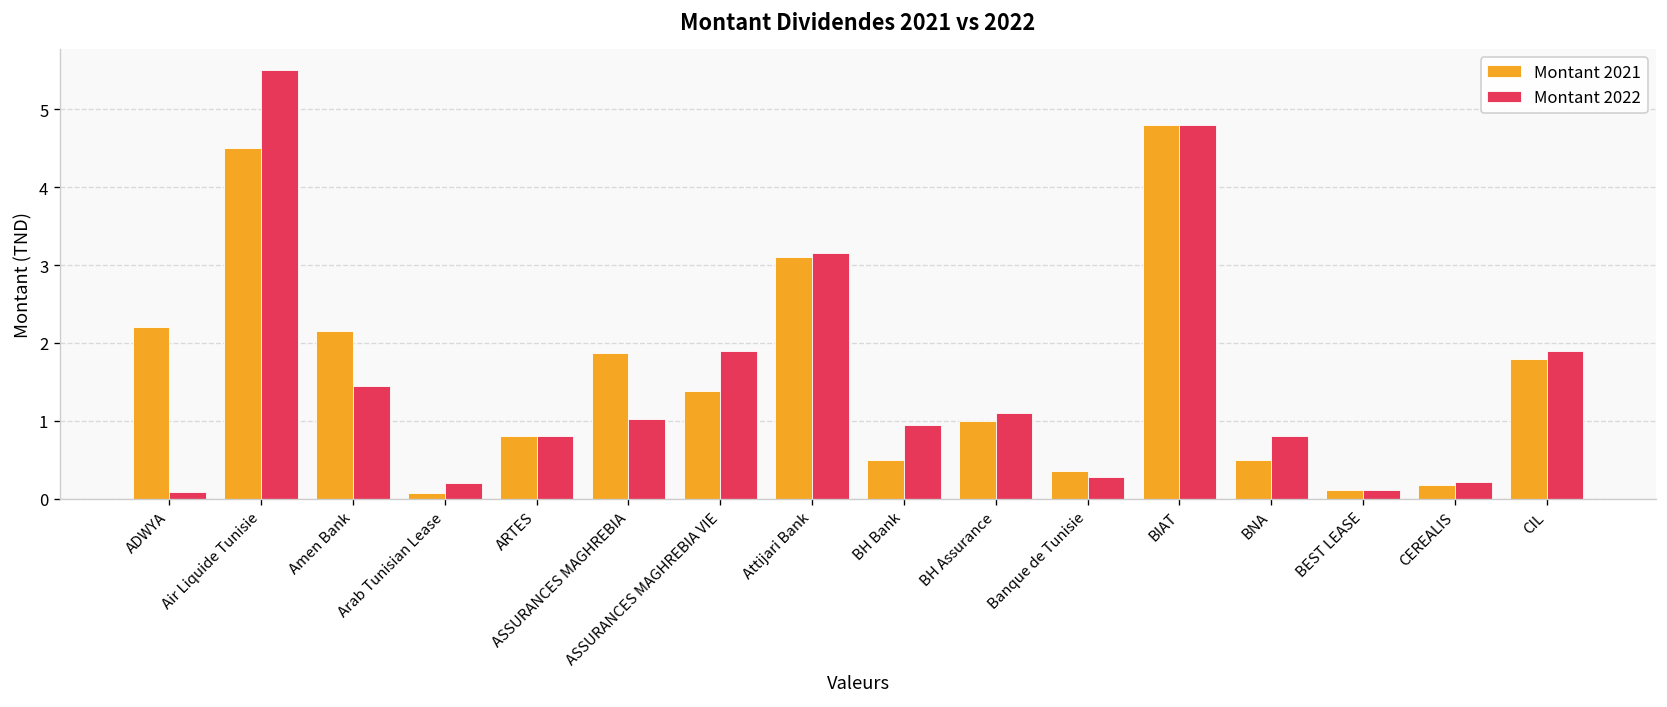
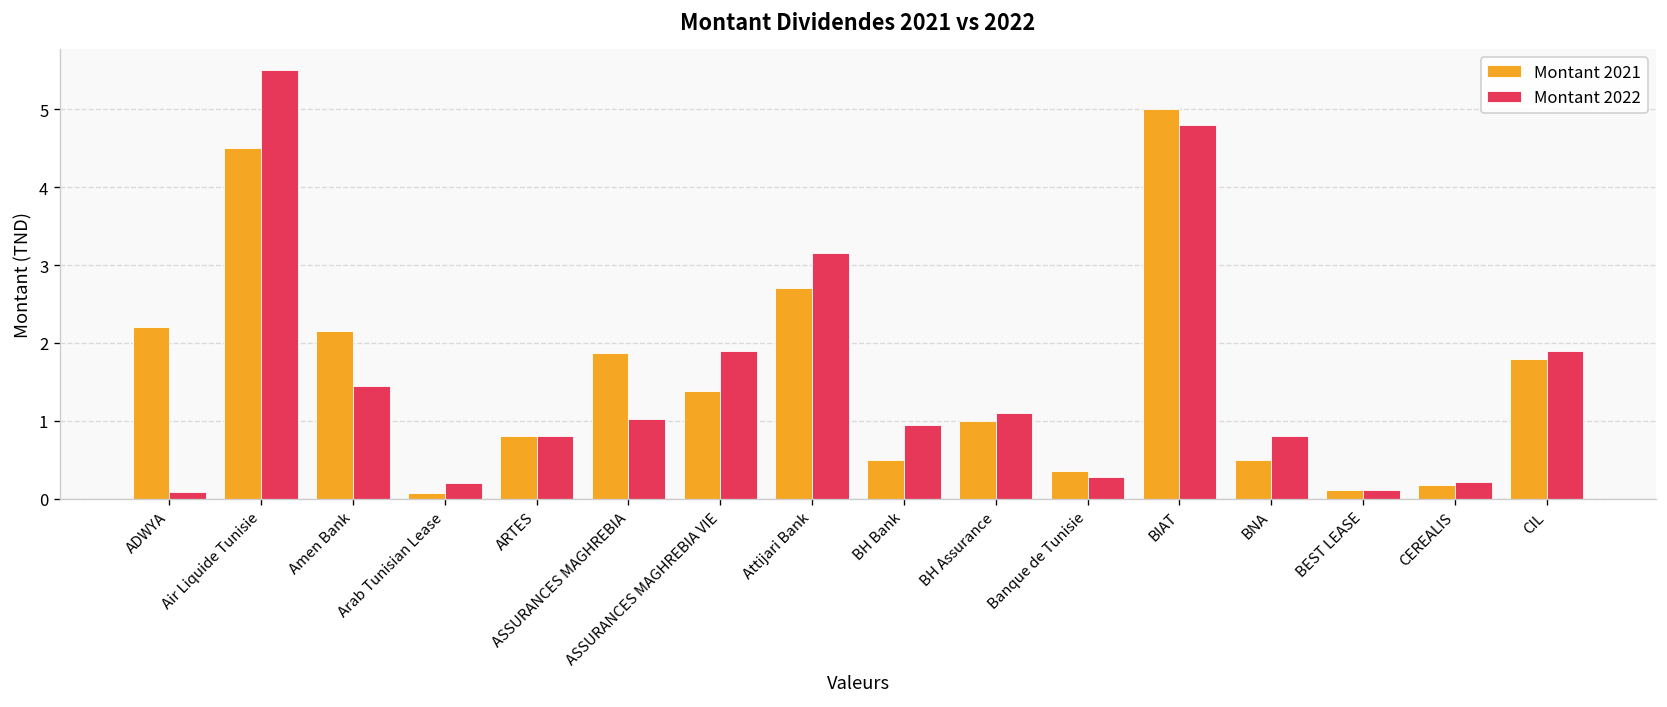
Montant 2021, Attijari Bank: 3.1 -> 2.7
Montant 2021, BIAT: 4.8 -> 5.0
